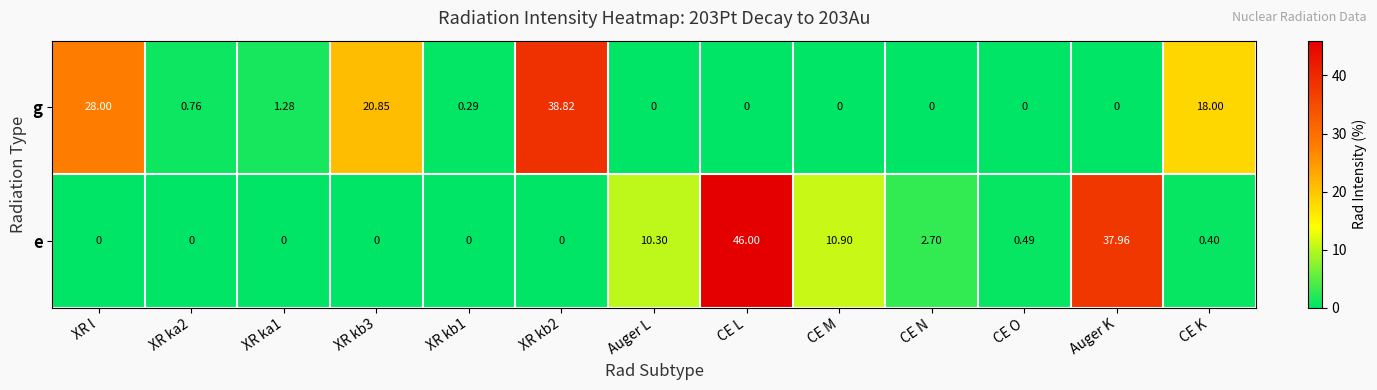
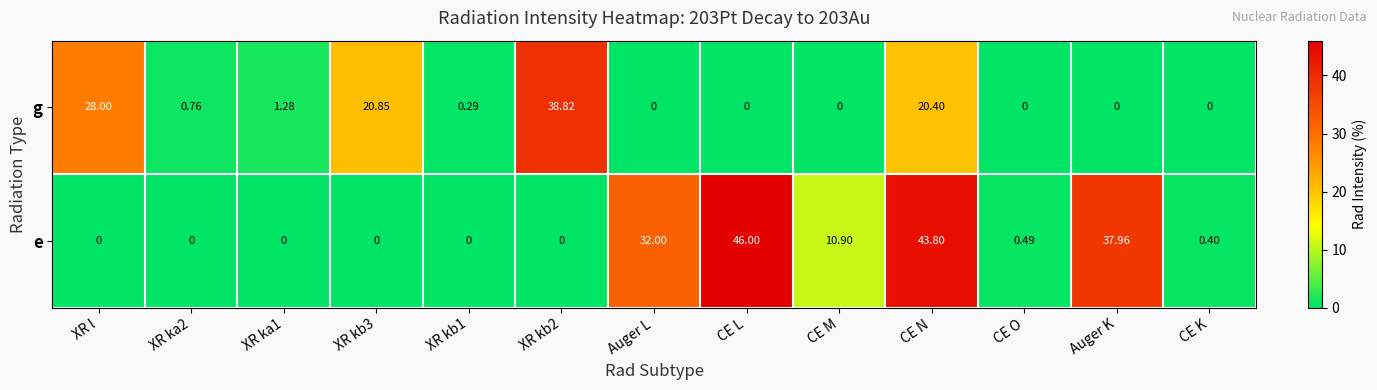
g, CE N: 0 -> 20.40
g, CE K: 18.00 -> 0
e, Auger L: 10.30 -> 32.00
e, CE N: 2.70 -> 43.80
